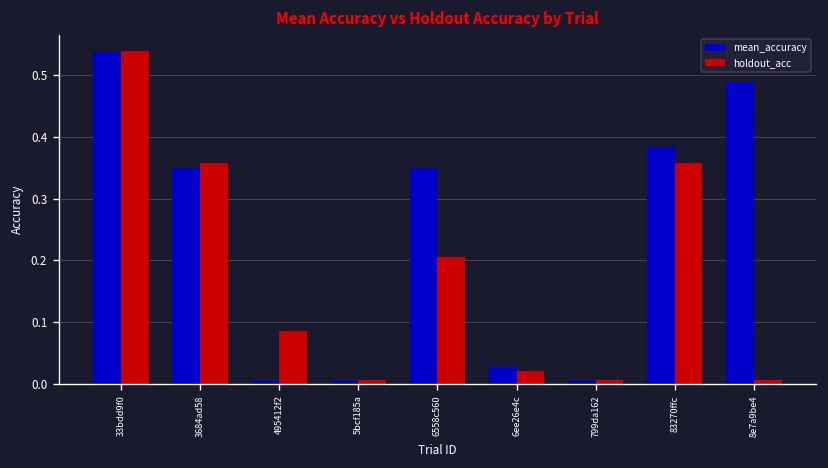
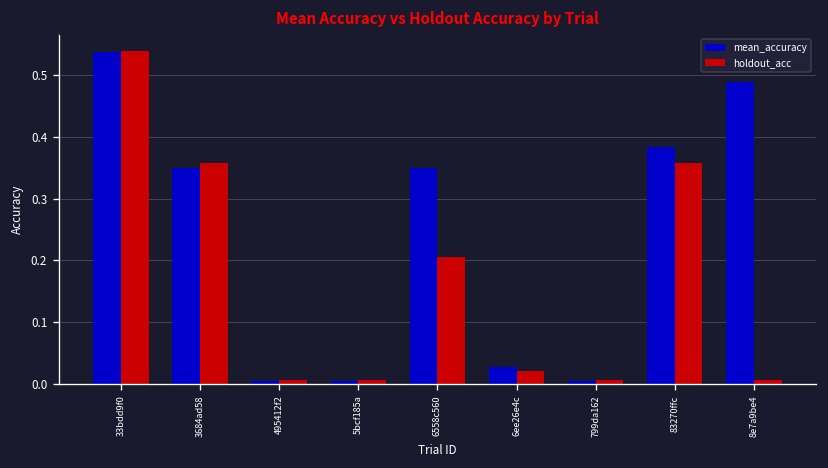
holdout_acc, 495412f2: 0.09 -> 0.01
